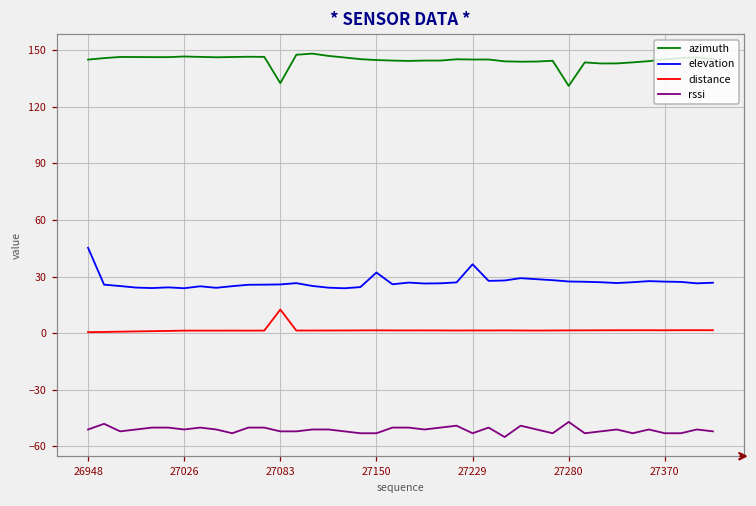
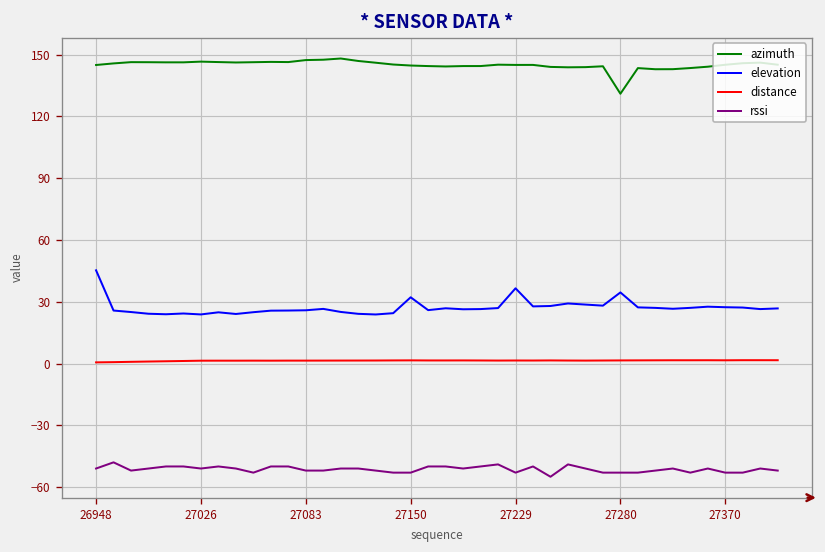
azimuth, 27083: 133 -> 147
distance, 27083: 13 -> 1
elevation, 27280: 27 -> 35
rssi, 27280: -47 -> -53
